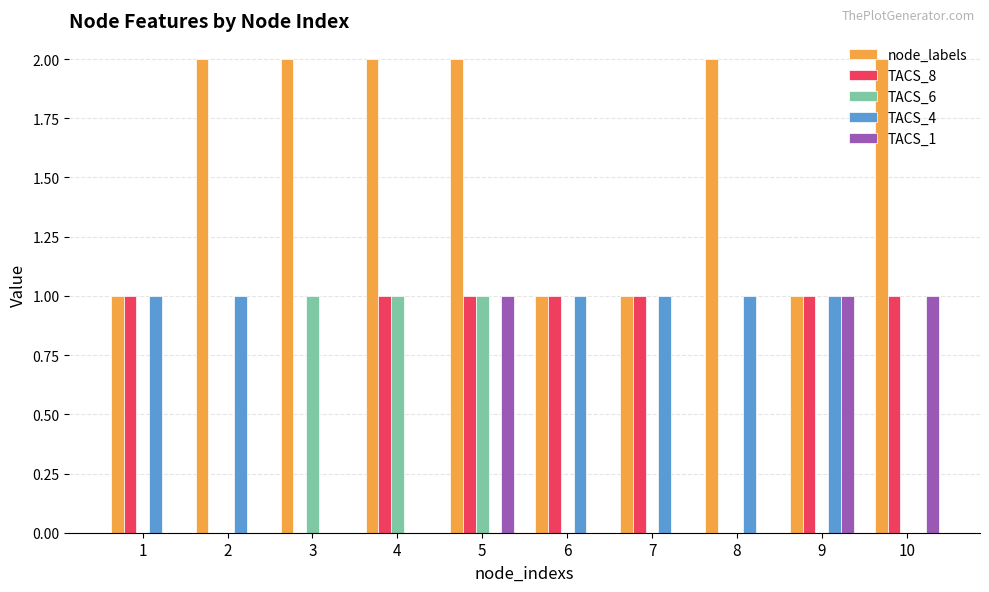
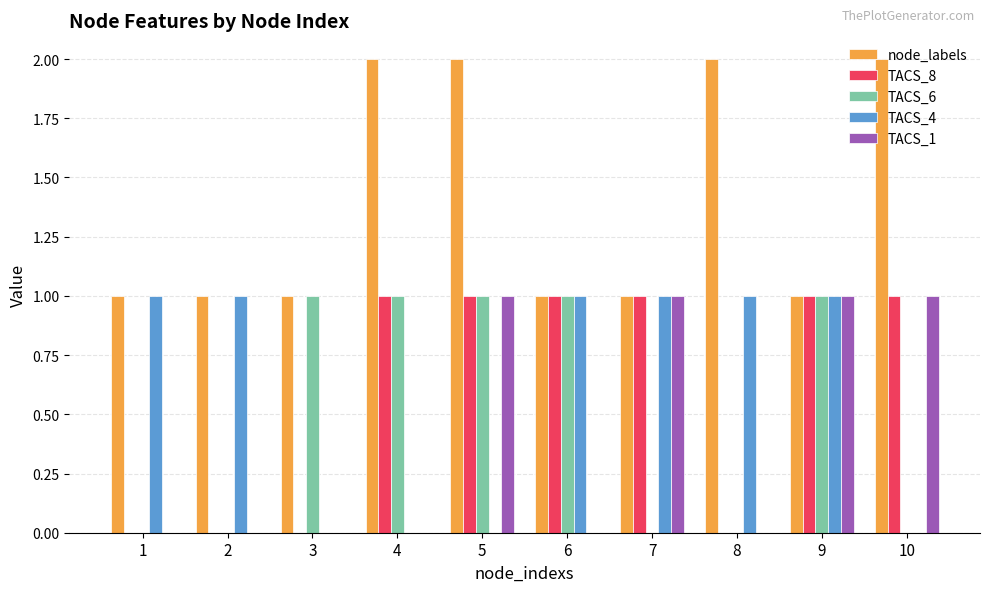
TACS_8, 1: 1 -> 0
node_labels, 2: 2 -> 1
node_labels, 3: 2 -> 1
TACS_6, 6: 0 -> 1
TACS_1, 7: 0 -> 1
TACS_6, 9: 0 -> 1
